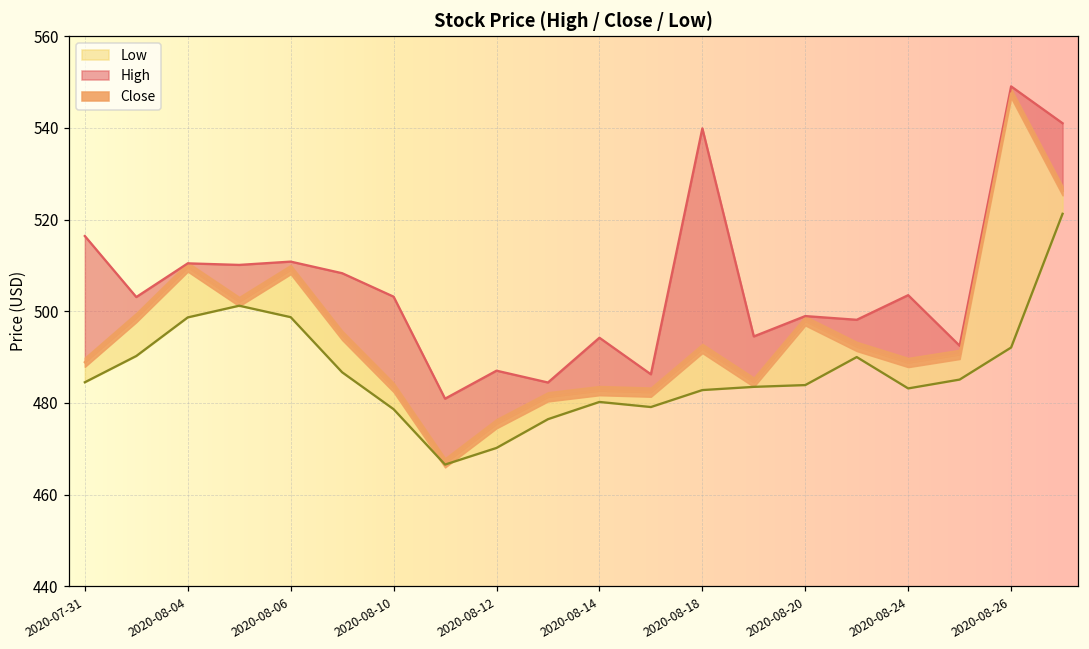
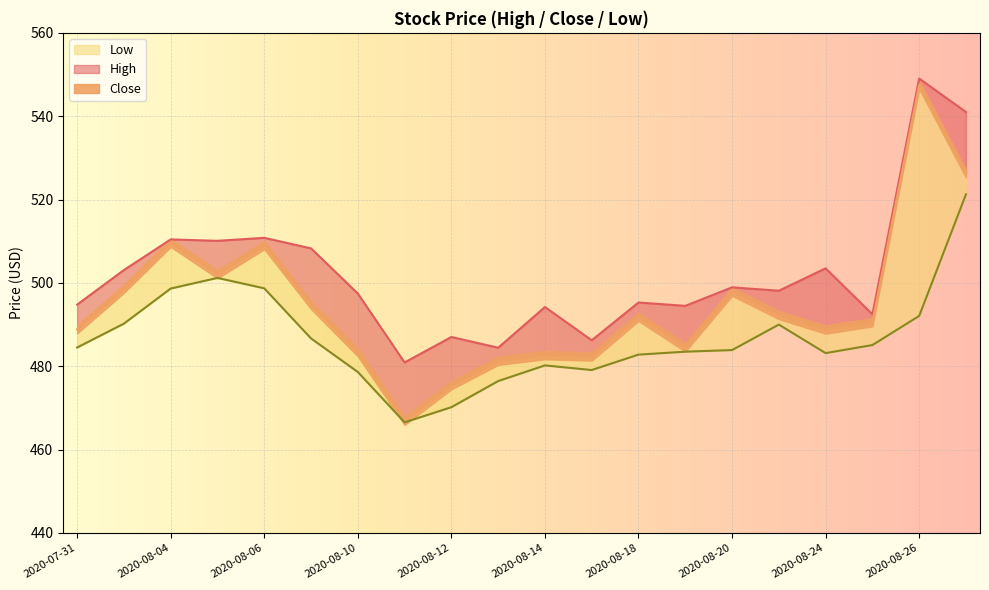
High, 2020-07-31: 516 -> 495
High, 2020-08-10: 503 -> 497
High, 2020-08-18: 540 -> 495
